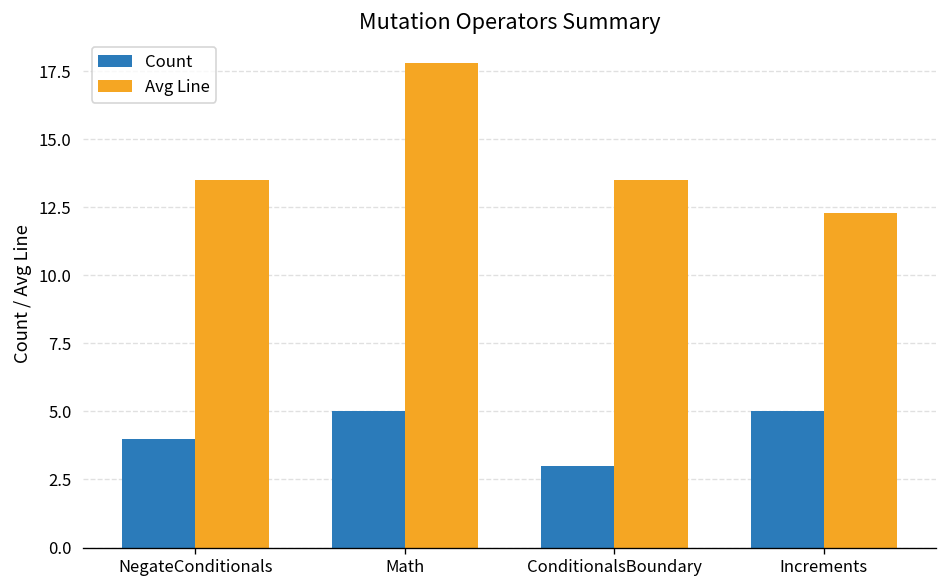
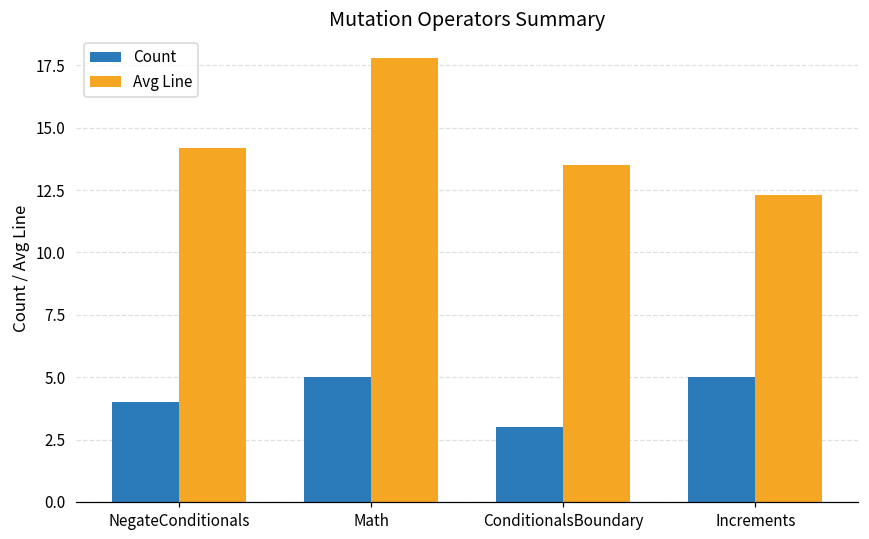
Avg Line, NegateConditionals: 13.5 -> 14.2
